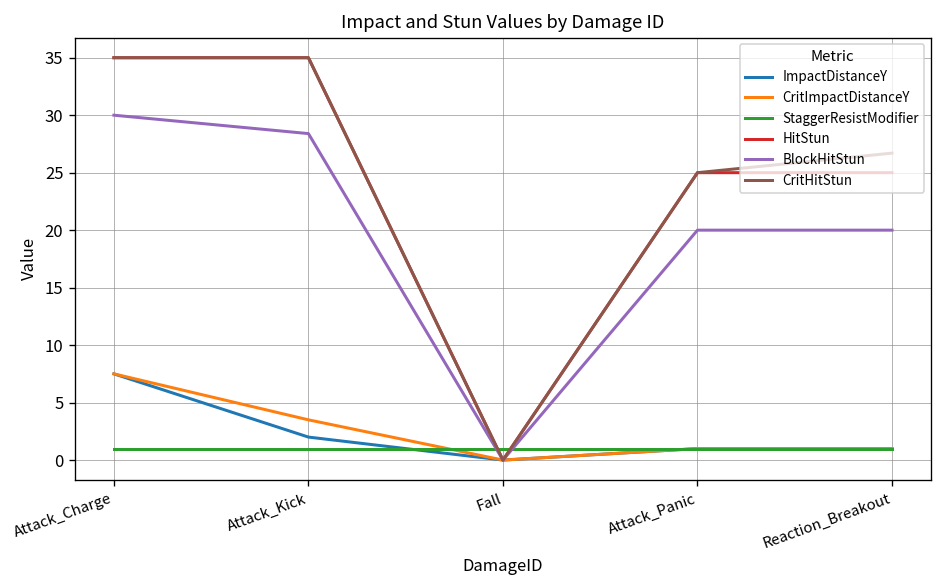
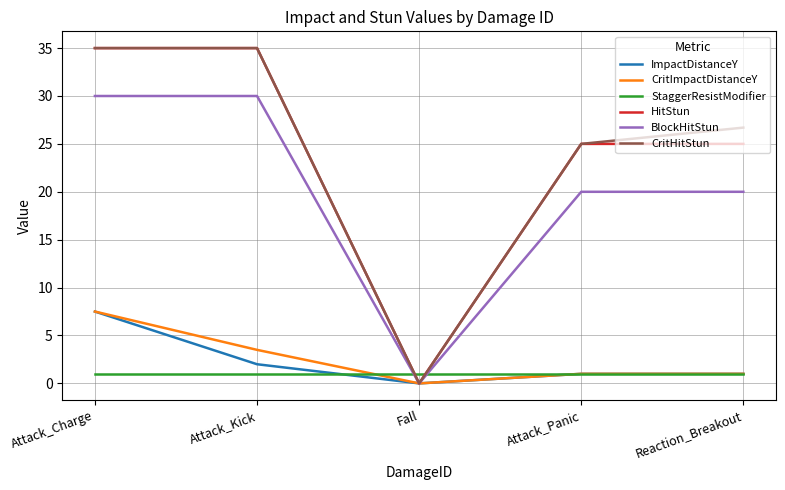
BlockHitStun, Attack_Kick: 28 -> 30
